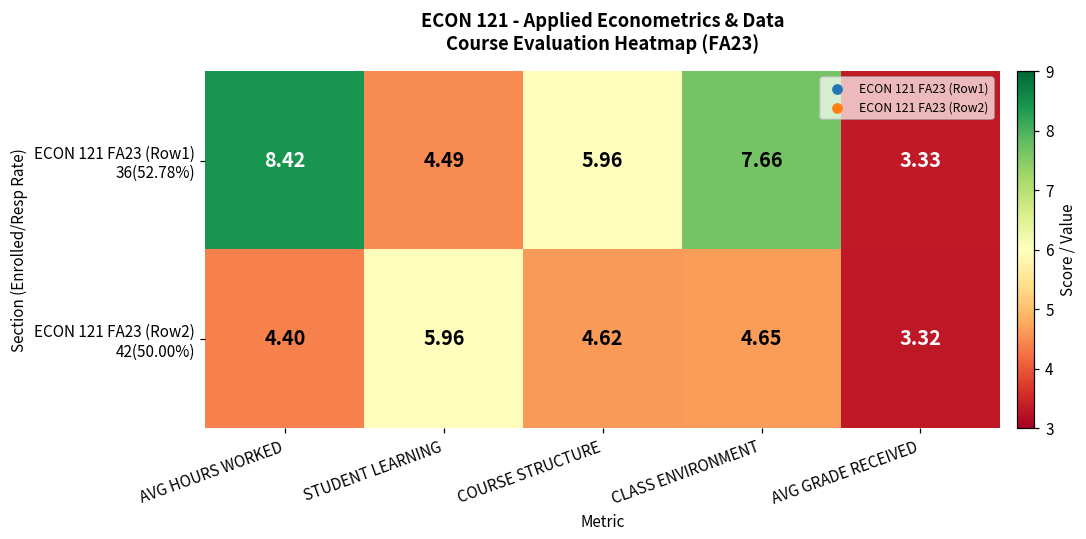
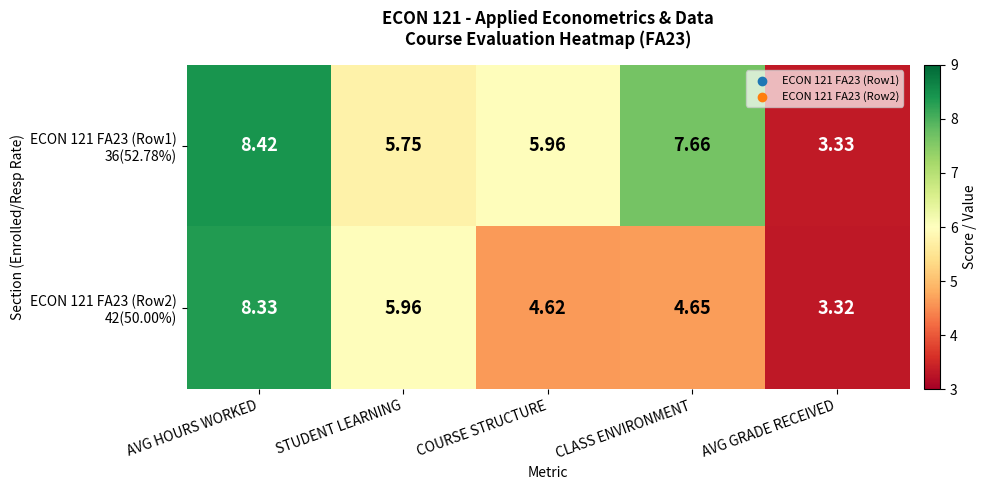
ECON 121 FA23 (Row1) 36(52.78%), STUDENT LEARNING: 4.49 -> 5.75
ECON 121 FA23 (Row2) 42(50.00%), AVG HOURS WORKED: 4.40 -> 8.33
